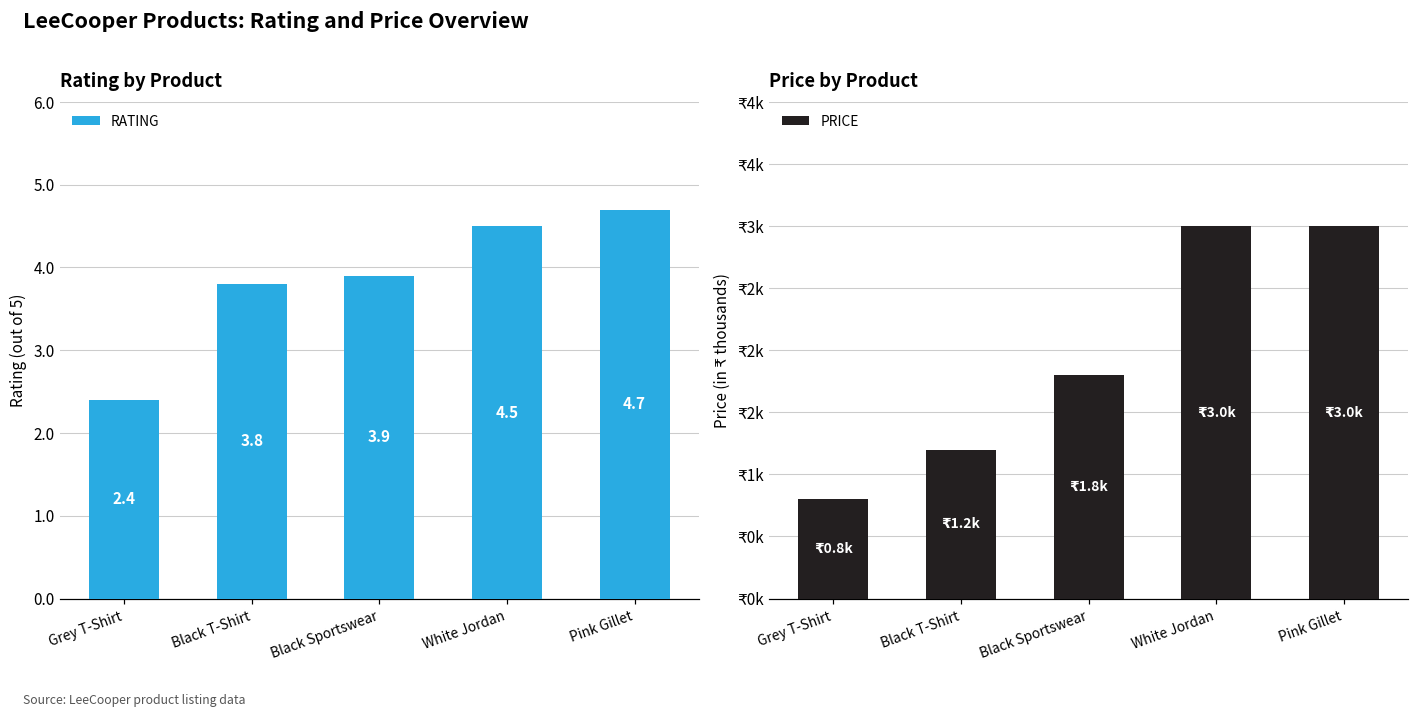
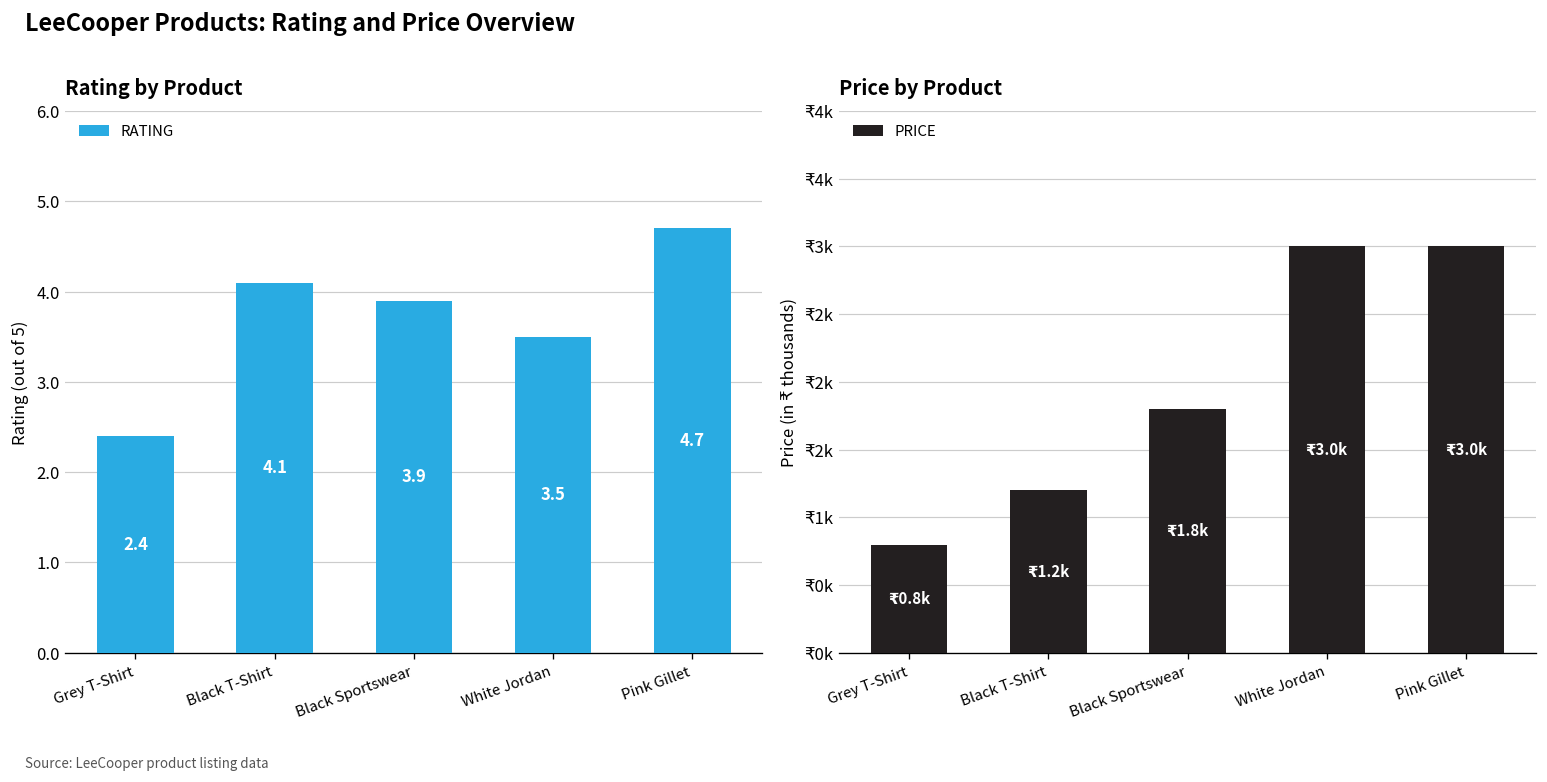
Rating by Product, Black T-Shirt: 3.8 -> 4.1
Rating by Product, White Jordan: 4.5 -> 3.5
